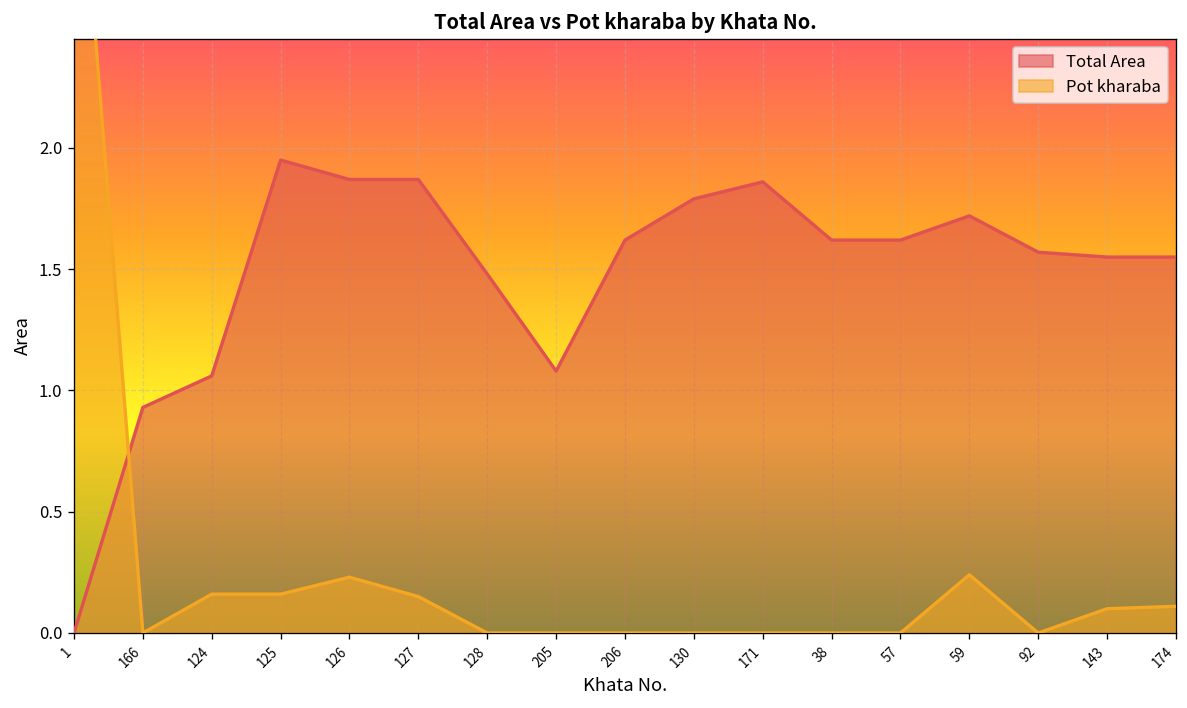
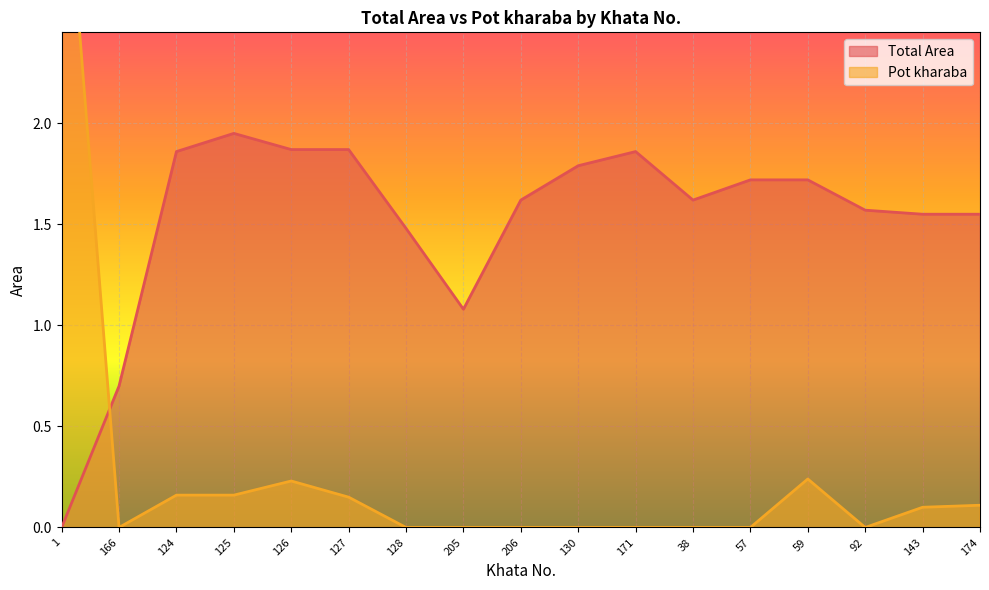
Total Area, 166: 0.93 -> 0.70
Total Area, 124: 1.06 -> 1.86
Total Area, 57: 1.62 -> 1.72
